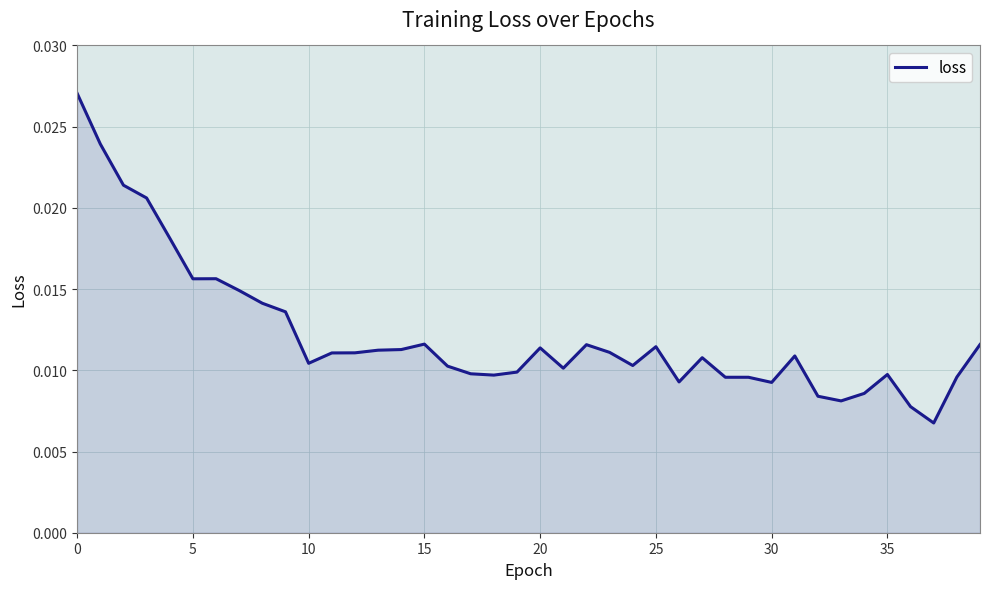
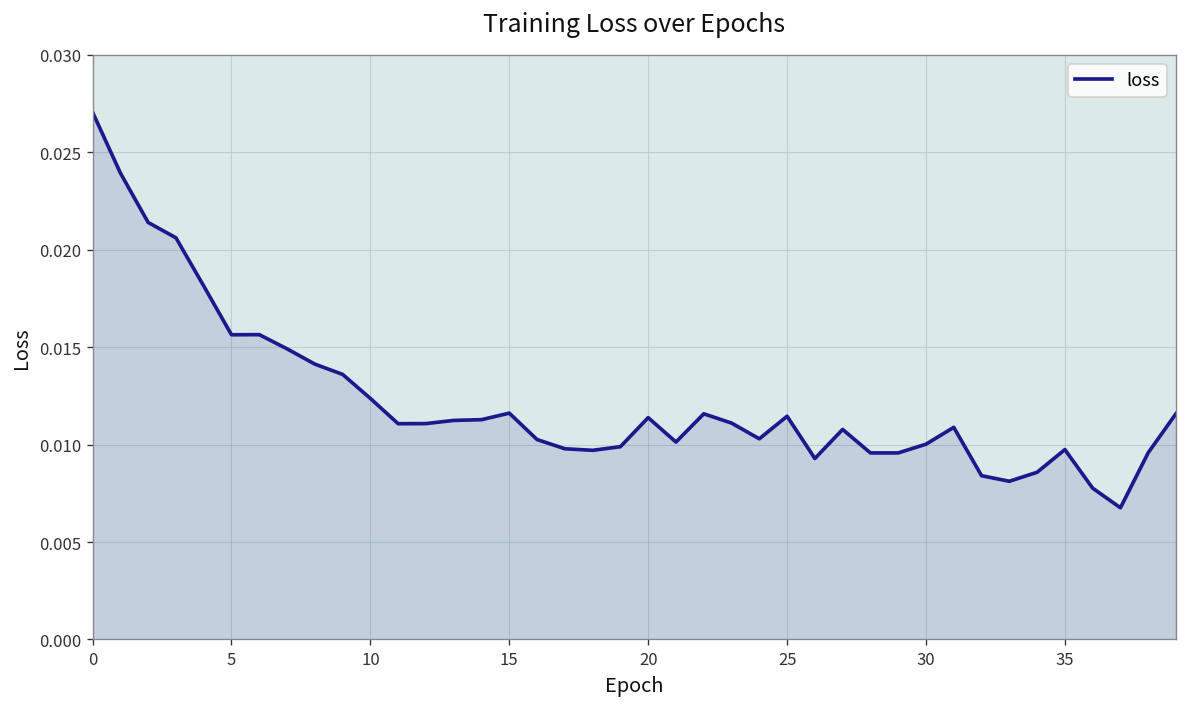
10: 0.0104 -> 0.0124
30: 0.0093 -> 0.0100
